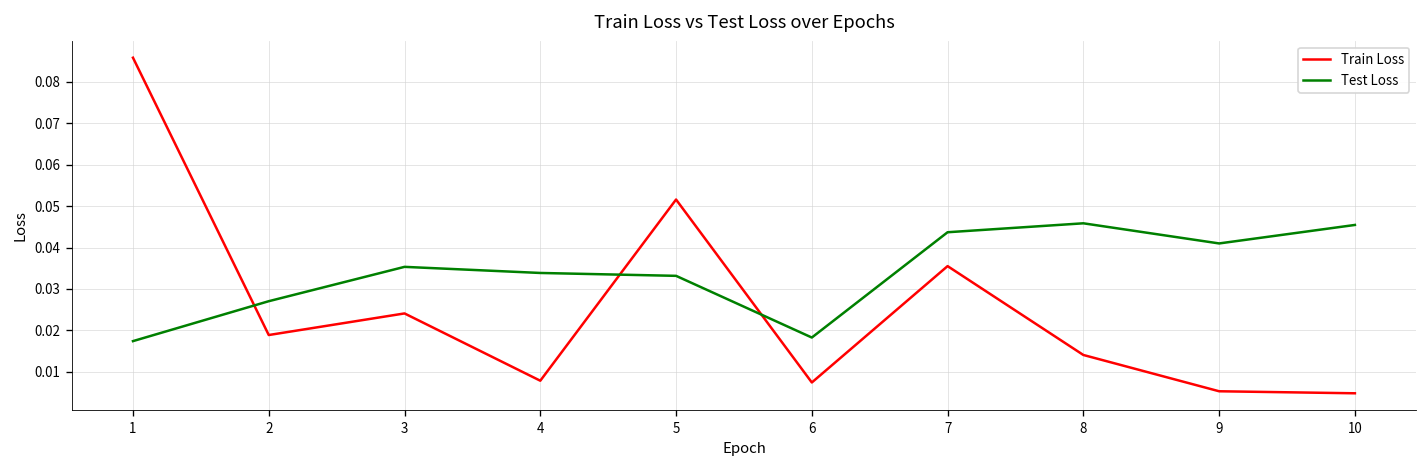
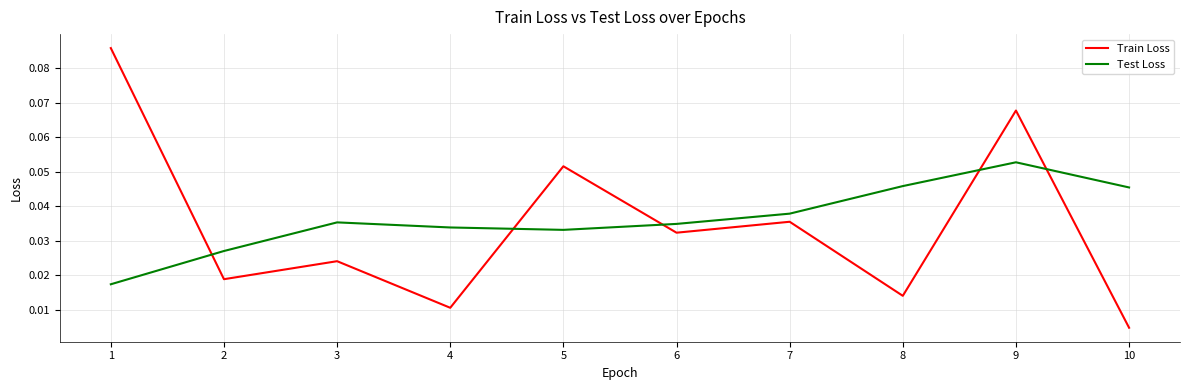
Train Loss, 4: 0.008 -> 0.011
Train Loss, 6: 0.007 -> 0.032
Test Loss, 6: 0.018 -> 0.035
Test Loss, 7: 0.044 -> 0.038
Train Loss, 9: 0.005 -> 0.068
Test Loss, 9: 0.041 -> 0.053
